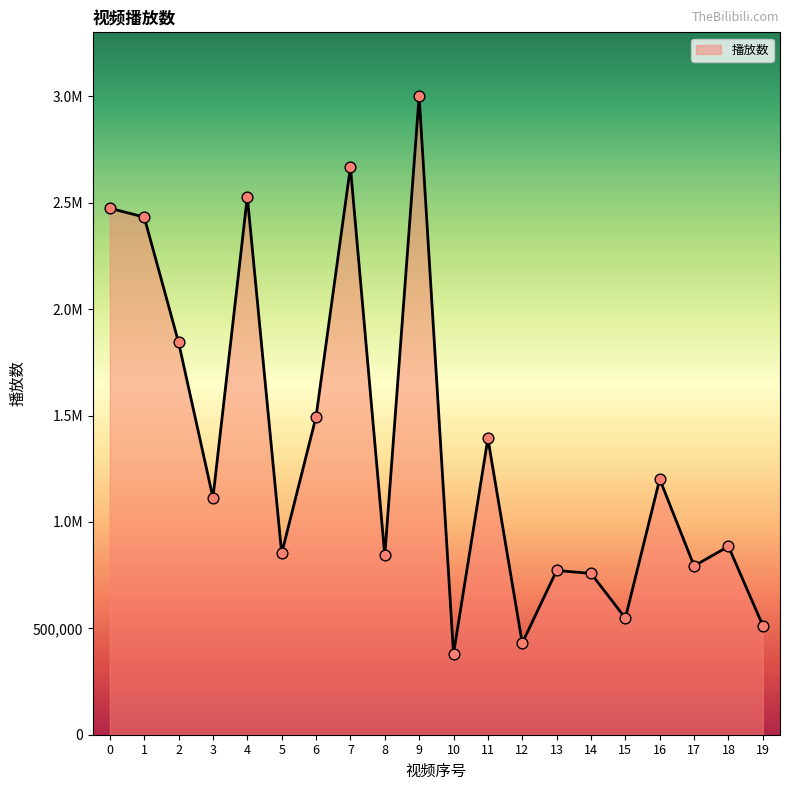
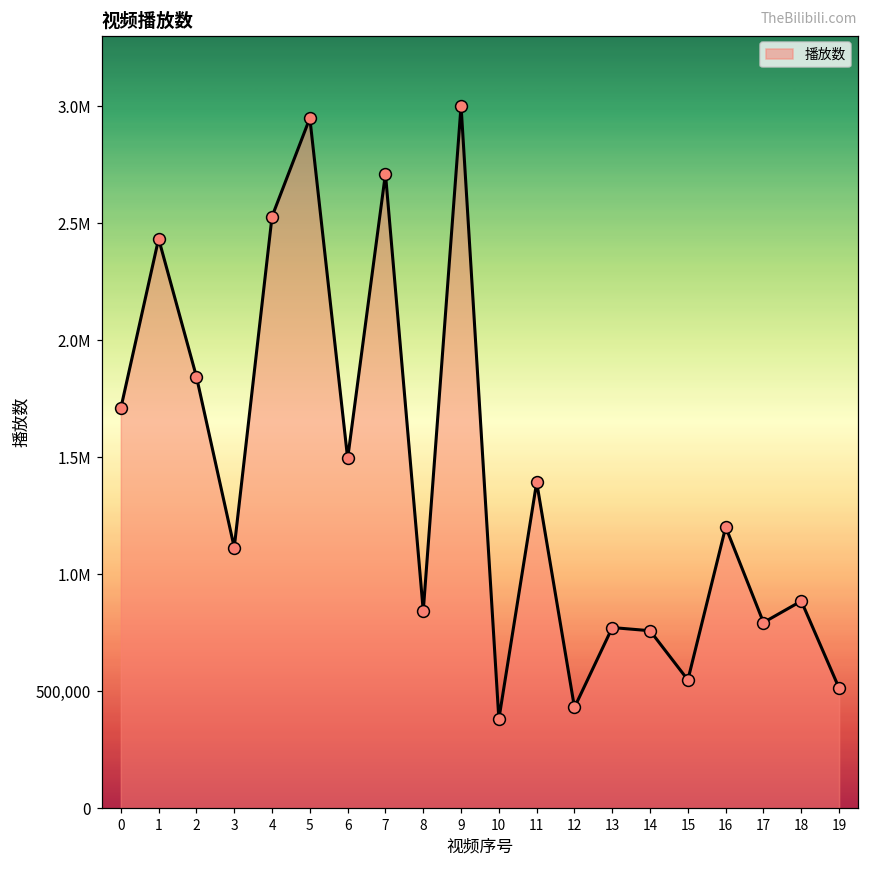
0: 2,470,000 -> 1,710,000
5: 850,000 -> 2,950,000
7: 2,670,000 -> 2,710,000
